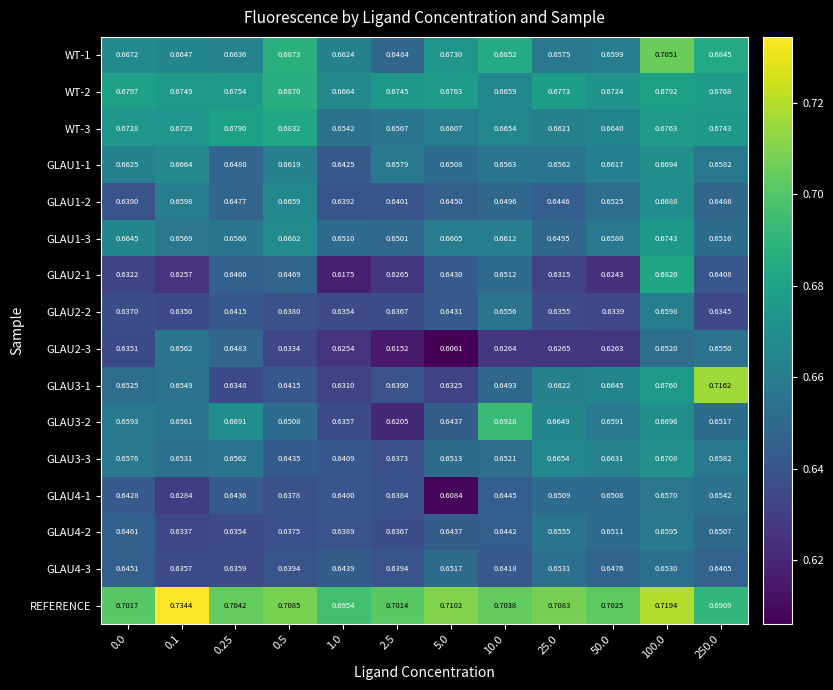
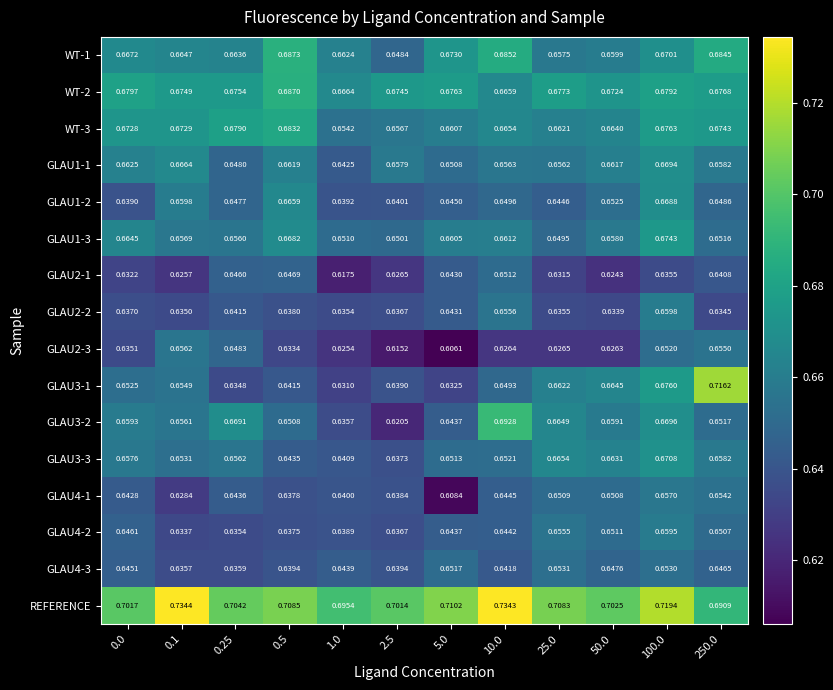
WT-1, 100.0: 0.7051 -> 0.6701
GLAU2-1, 100.0: 0.6820 -> 0.6355
REFERENCE, 10.0: 0.7038 -> 0.7343
